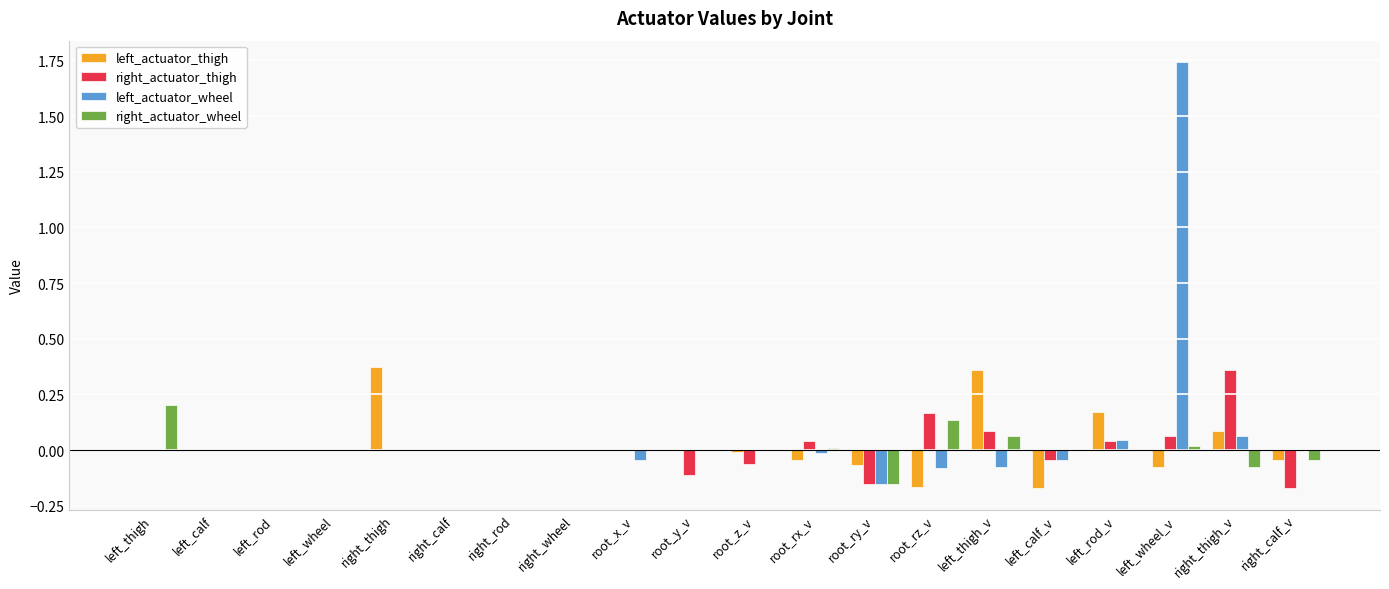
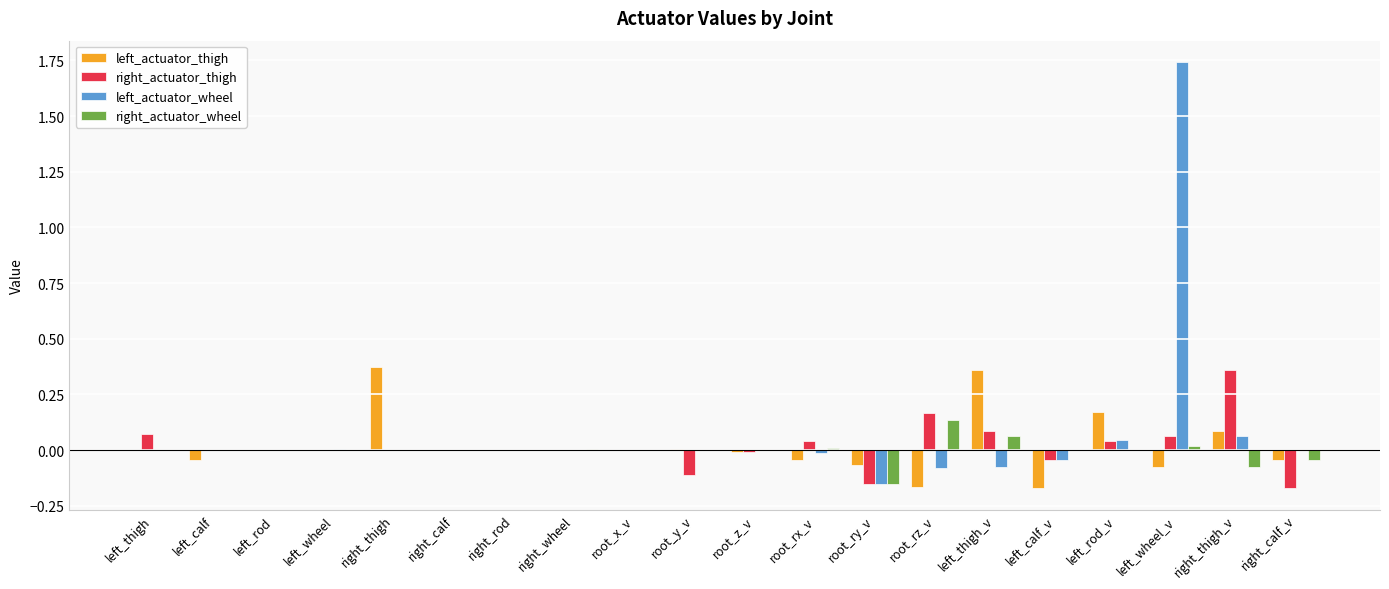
right_actuator_thigh, left_thigh: 0.00 -> 0.07
right_actuator_wheel, left_thigh: 0.20 -> 0.00
left_actuator_thigh, left_calf: 0.00 -> -0.04
left_actuator_wheel, root_x_v: -0.05 -> 0.00
right_actuator_thigh, root_z_v: -0.06 -> -0.01
